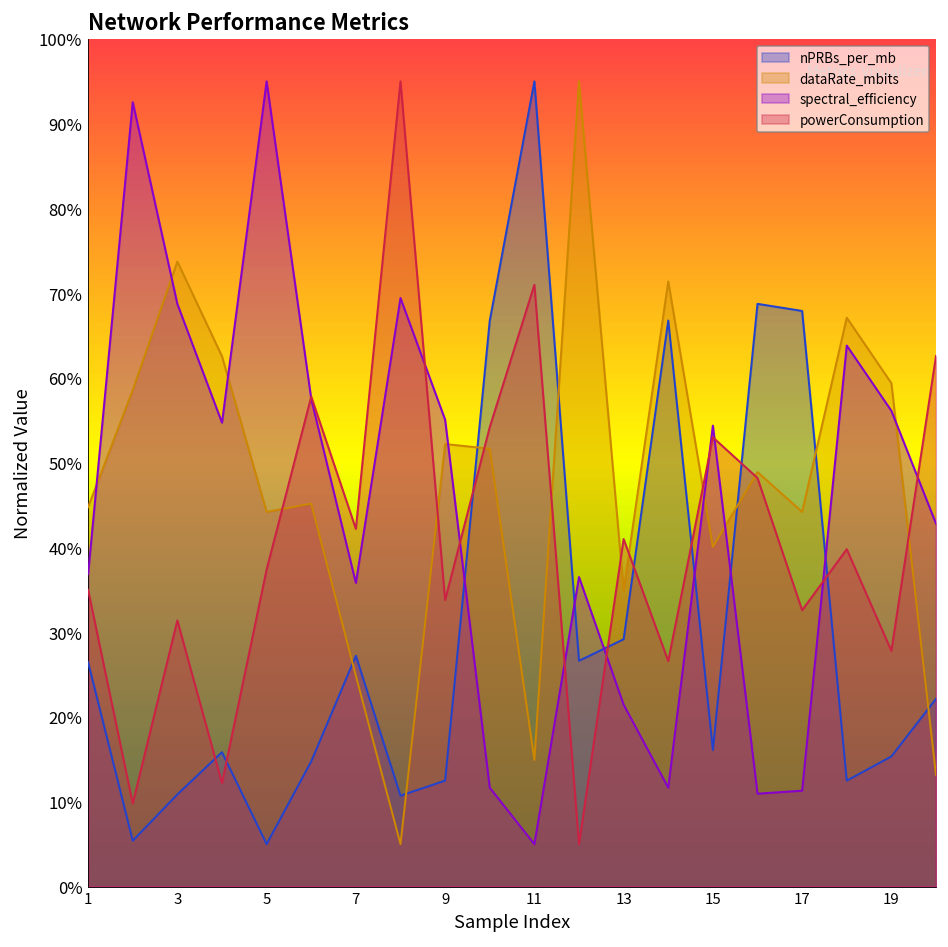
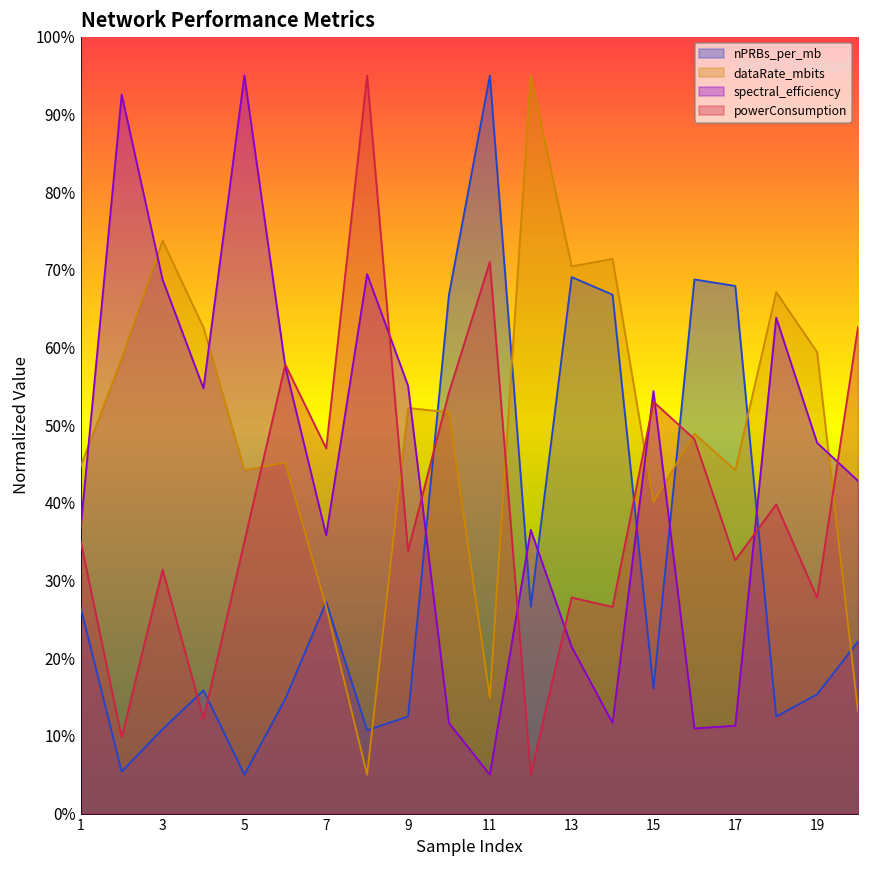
powerConsumption, 5: 37% -> 35%
dataRate_mbits, 7: 25% -> 27%
powerConsumption, 7: 42% -> 47%
nPRBs_per_mb, 13: 29% -> 69%
dataRate_mbits, 13: 35% -> 70%
powerConsumption, 13: 41% -> 28%
spectral_efficiency, 19: 56% -> 48%
